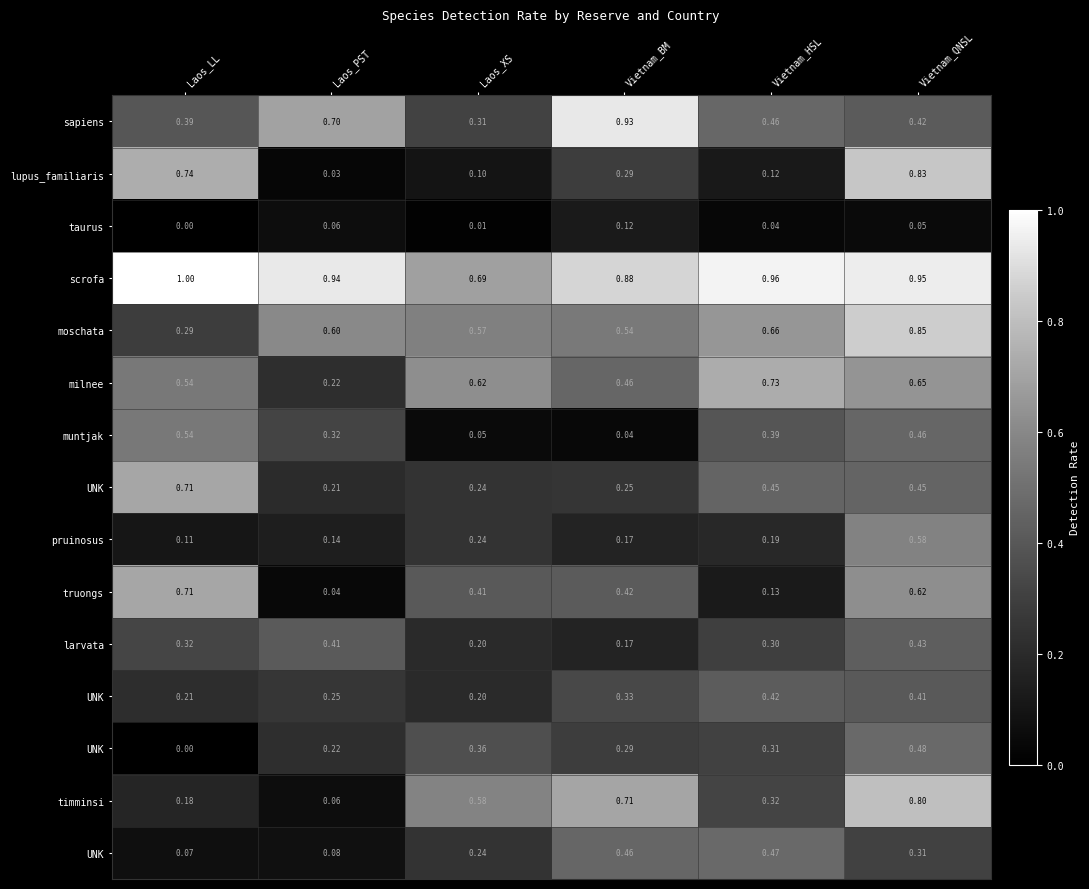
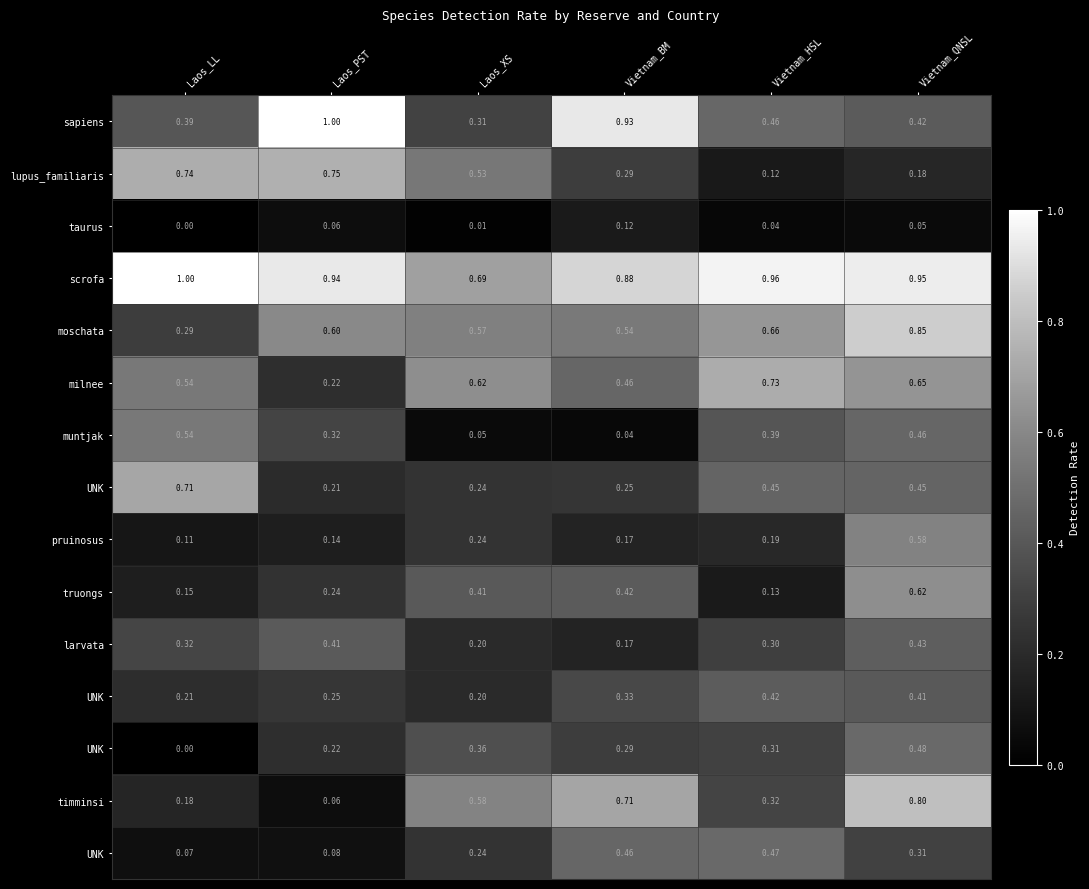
sapiens, Laos_PST: 0.70 -> 1.00
lupus_familiaris, Laos_PST: 0.03 -> 0.75
lupus_familiaris, Laos_XS: 0.10 -> 0.53
lupus_familiaris, Vietnam_QNSL: 0.83 -> 0.18
truongs, Laos_LL: 0.71 -> 0.15
truongs, Laos_PST: 0.04 -> 0.24
